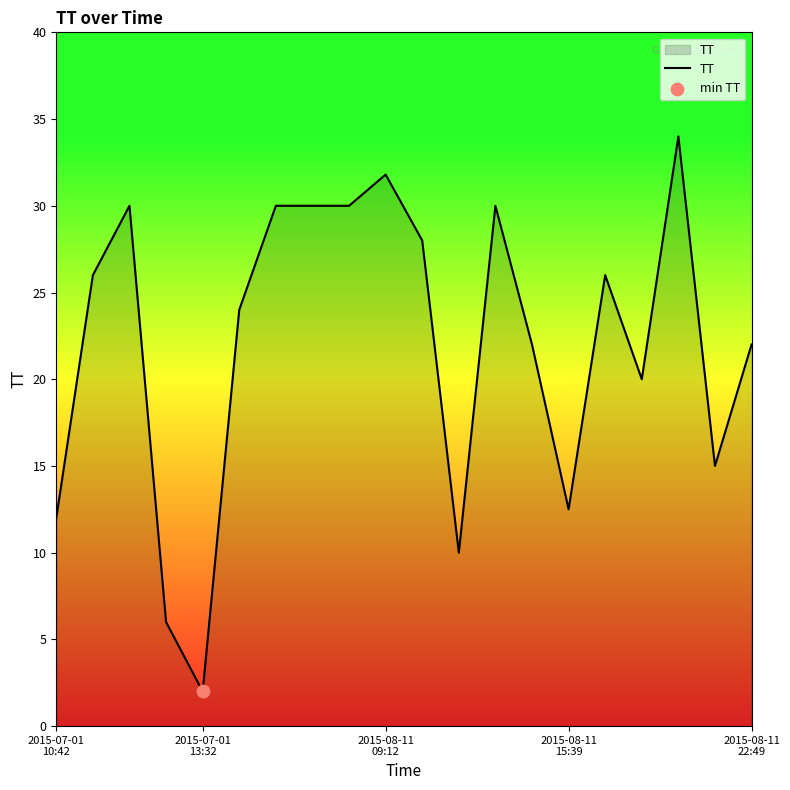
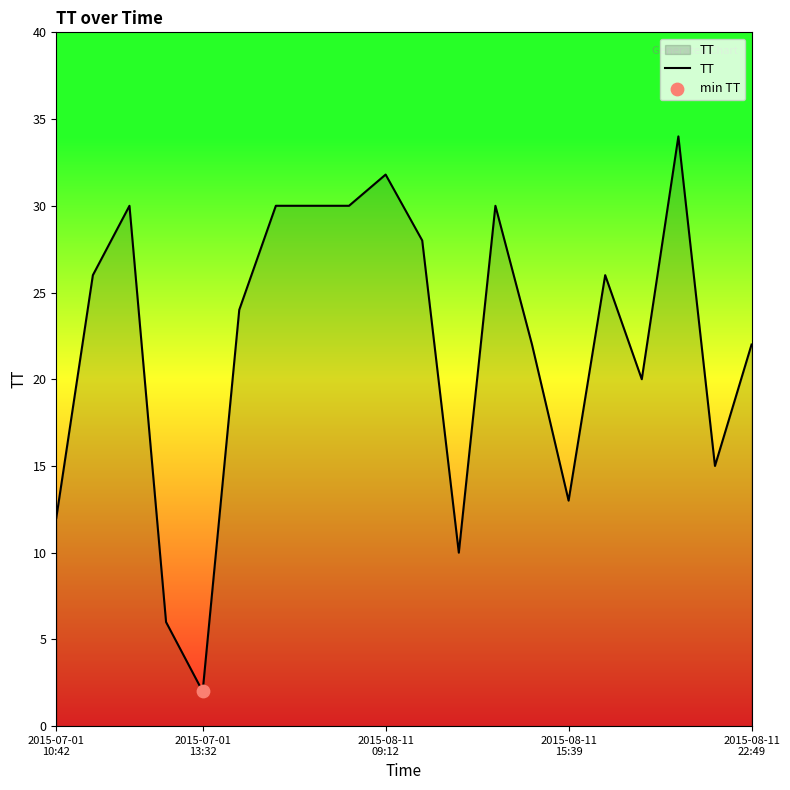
TT, 2015-08-11 15:39: 12.5 -> 13.0
